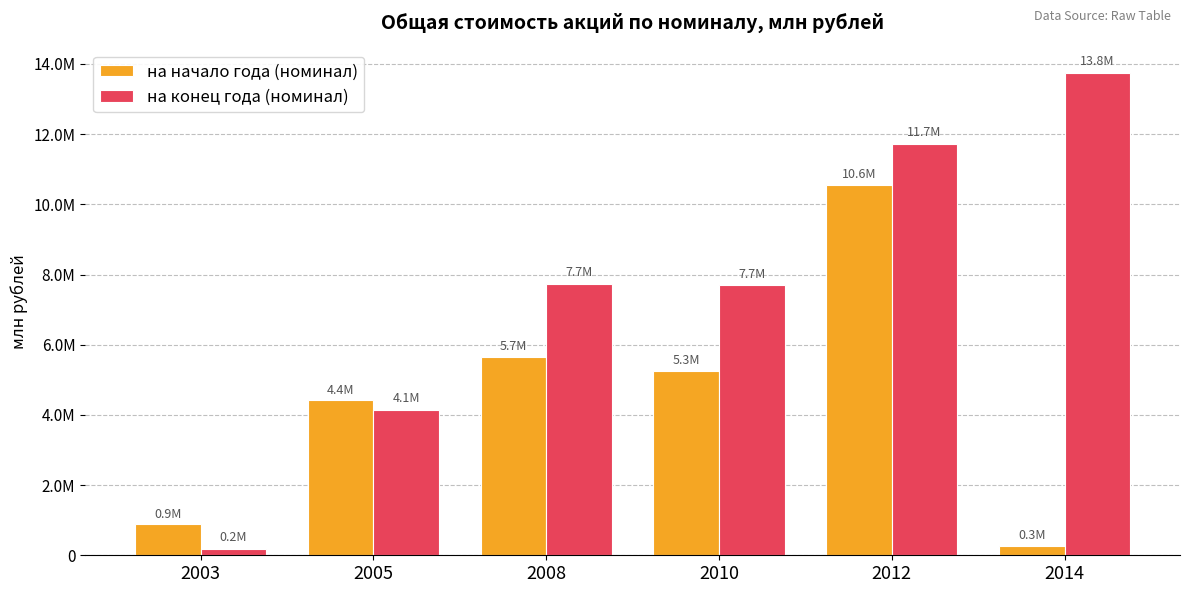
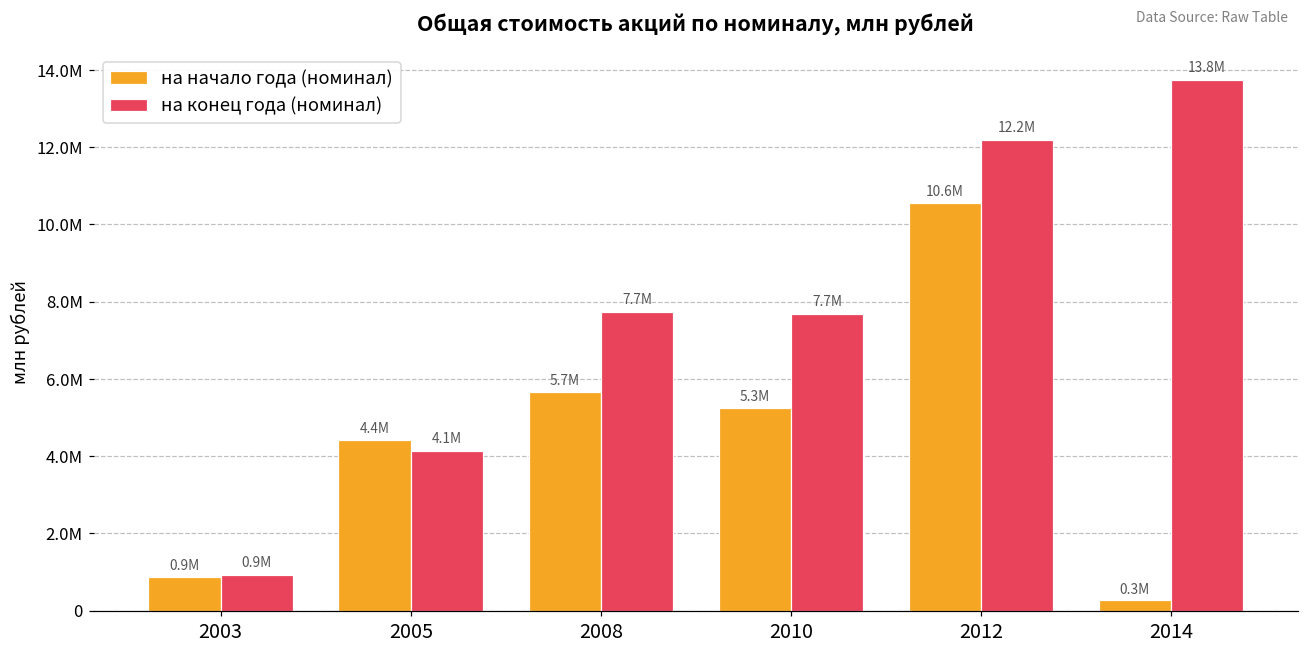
на конец года (номинал), 2003: 0.2M -> 0.9M
на конец года (номинал), 2012: 11.7M -> 12.2M
